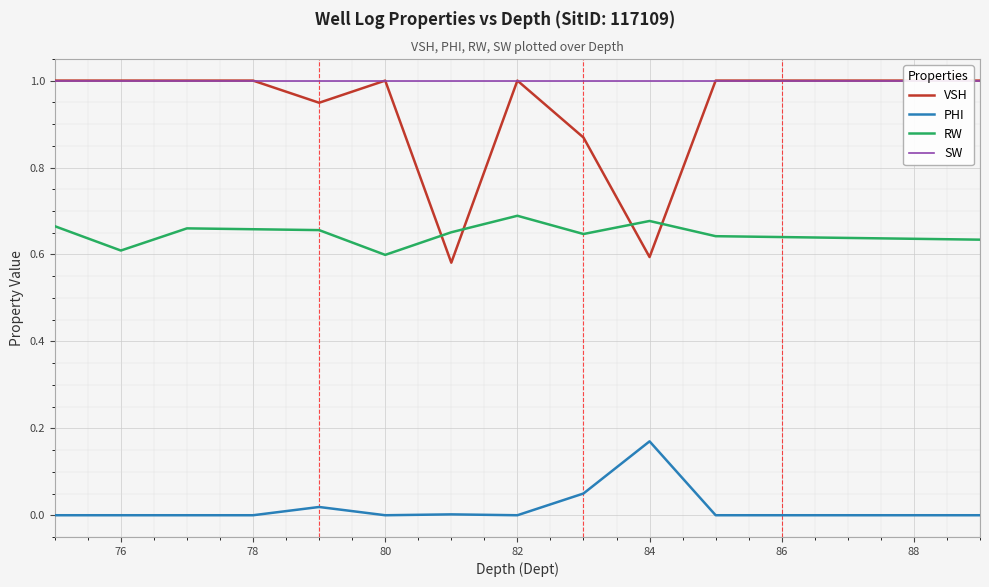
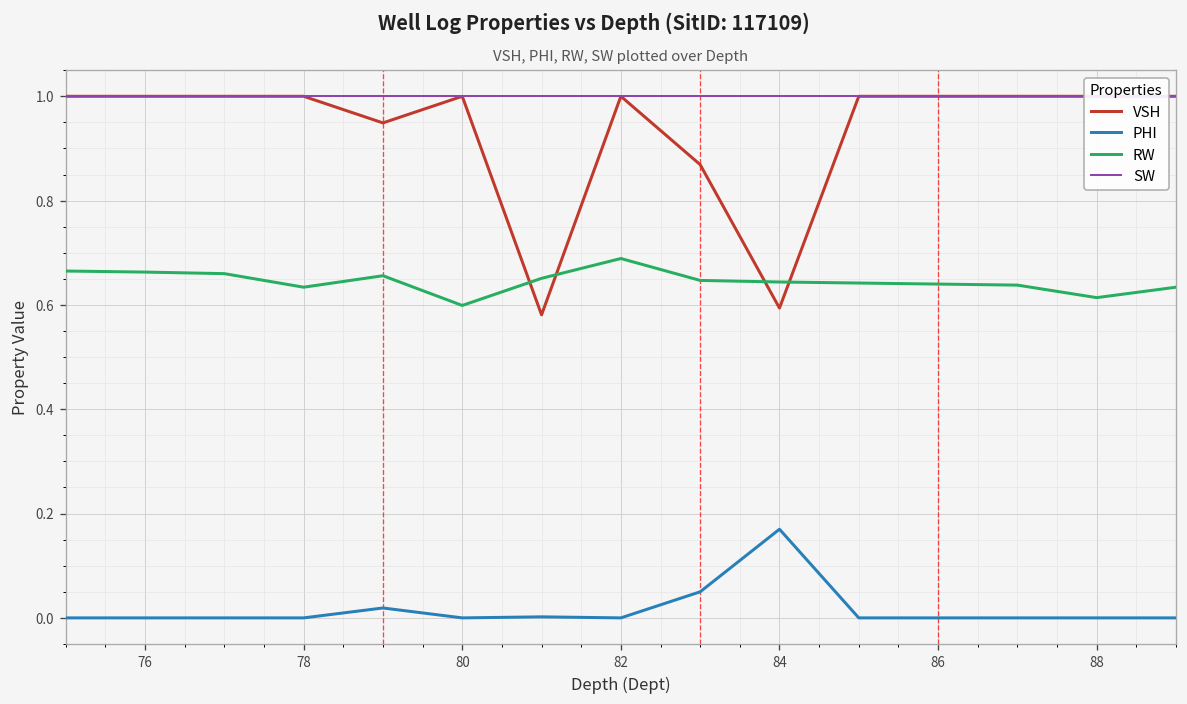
RW, 76: 0.61 -> 0.66
RW, 78: 0.66 -> 0.63
RW, 84: 0.68 -> 0.64
RW, 88: 0.64 -> 0.61
